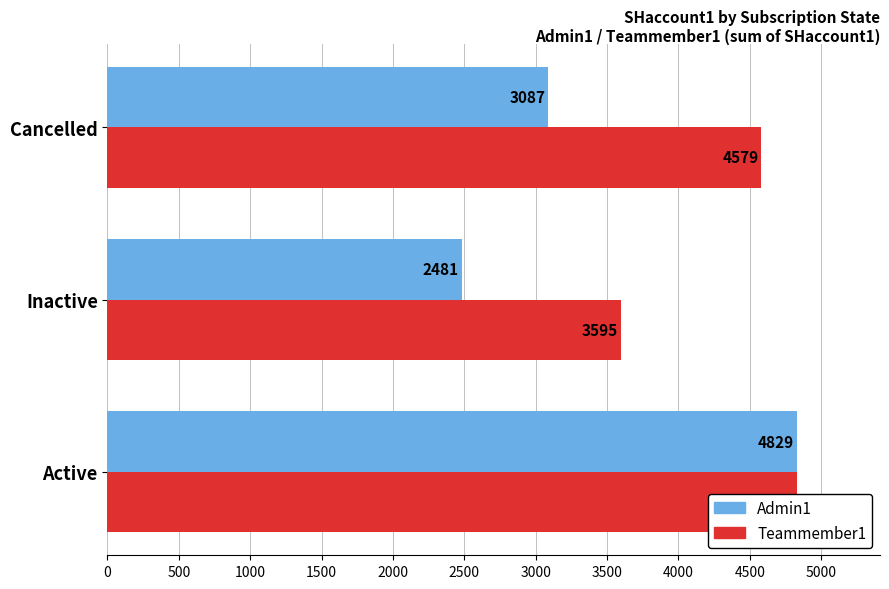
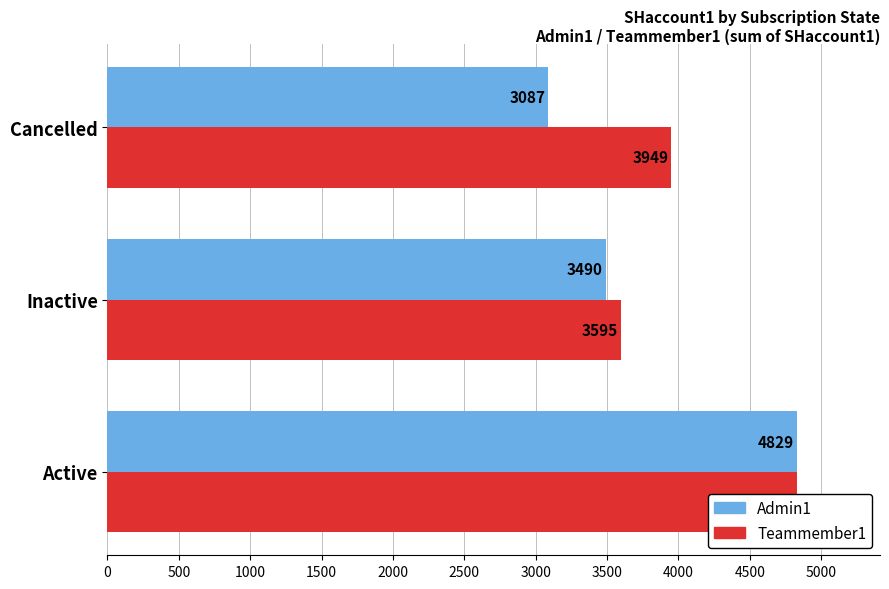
Teammember1, Cancelled: 4579 -> 3949
Admin1, Inactive: 2481 -> 3490
